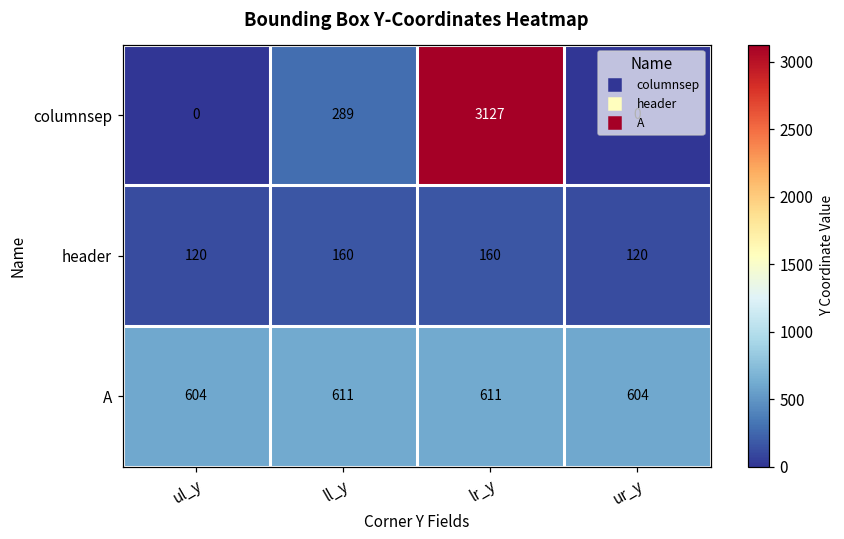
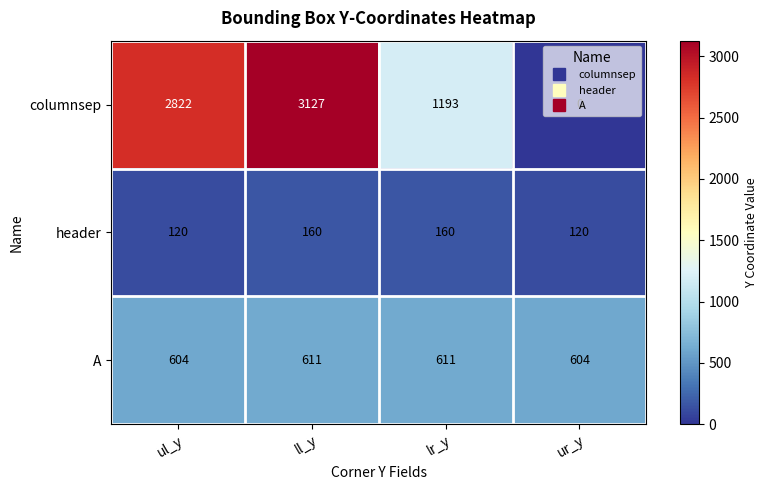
columnsep, ul_y: 0 -> 2822
columnsep, ll_y: 289 -> 3127
columnsep, lr_y: 3127 -> 1193
